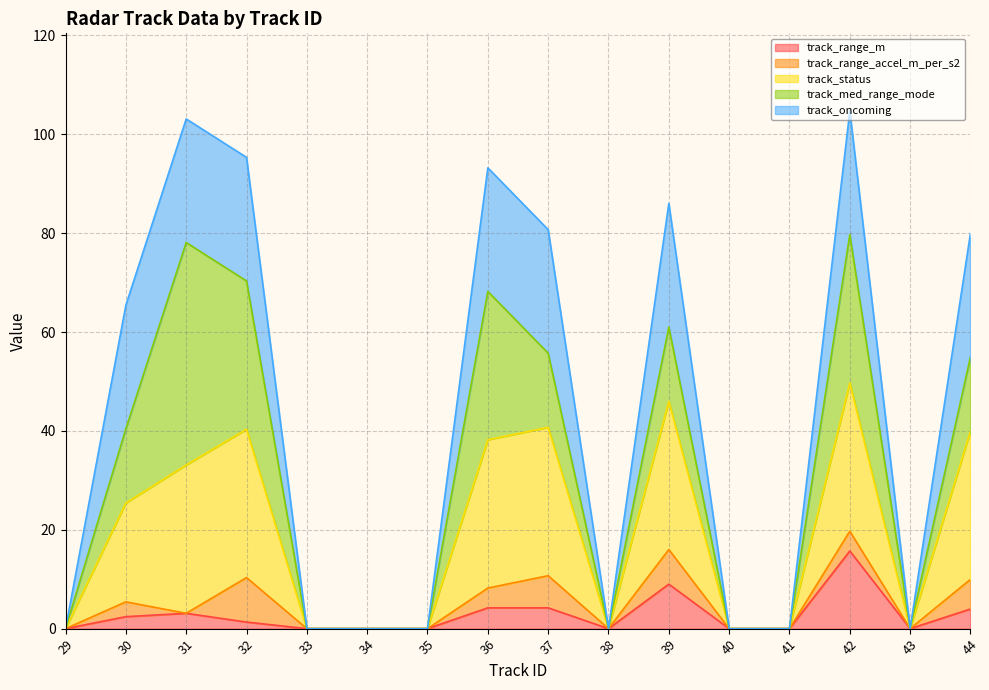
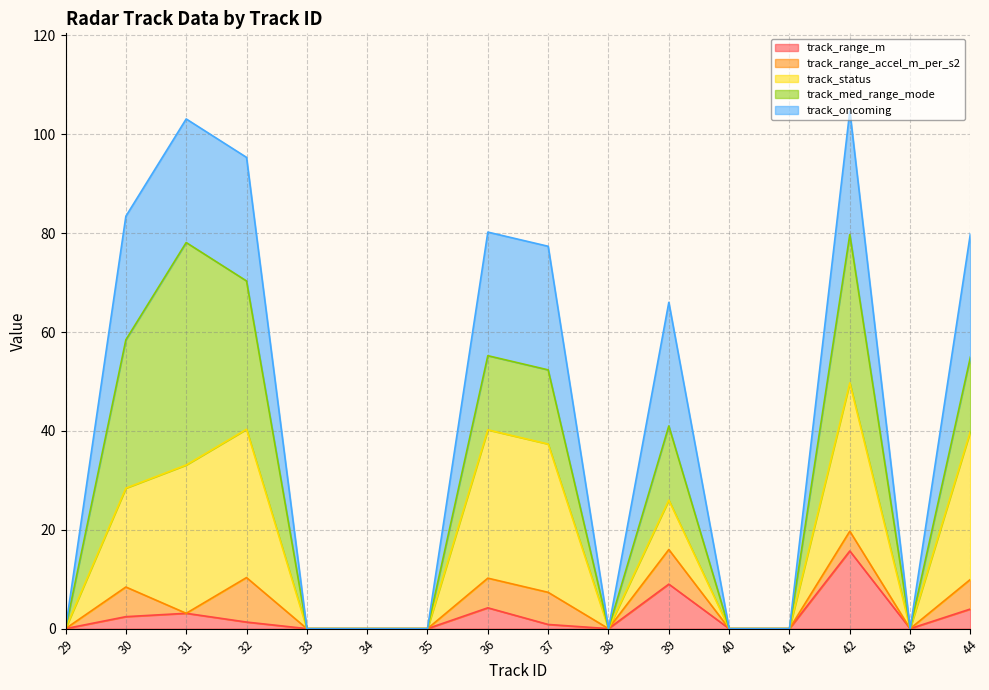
track_range_accel_m_per_s2, 30: 3 -> 6
track_med_range_mode, 30: 15 -> 30
track_range_accel_m_per_s2, 36: 4 -> 6
track_med_range_mode, 36: 30 -> 15
track_range_m, 37: 4 -> 1
track_status, 39: 30 -> 10
